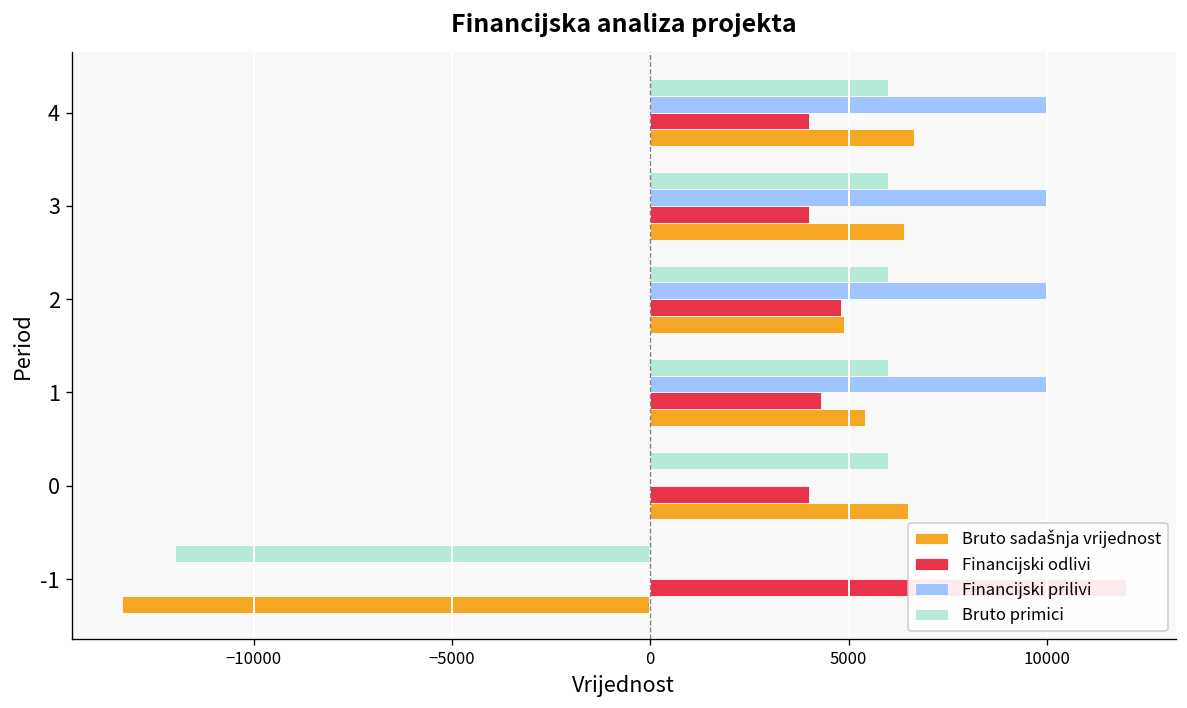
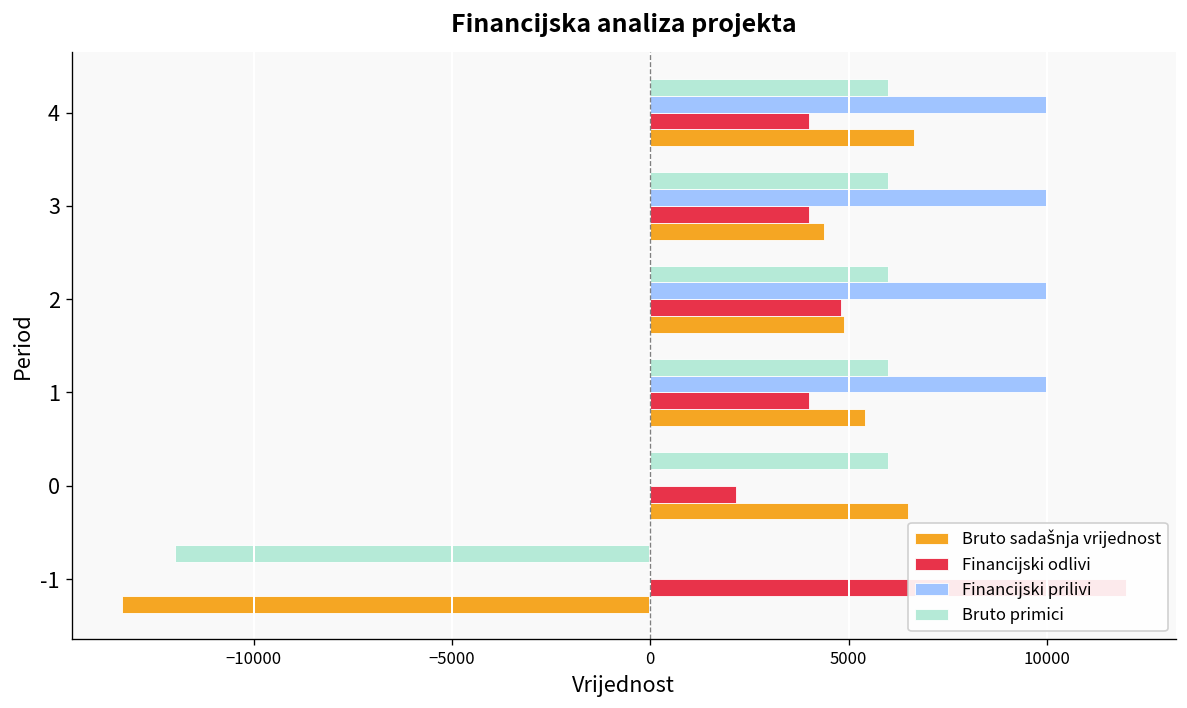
Bruto sadašnja vrijednost, 3: 6400 -> 4400
Financijski odlivi, 1: 4300 -> 4000
Financijski odlivi, 0: 4000 -> 2200
